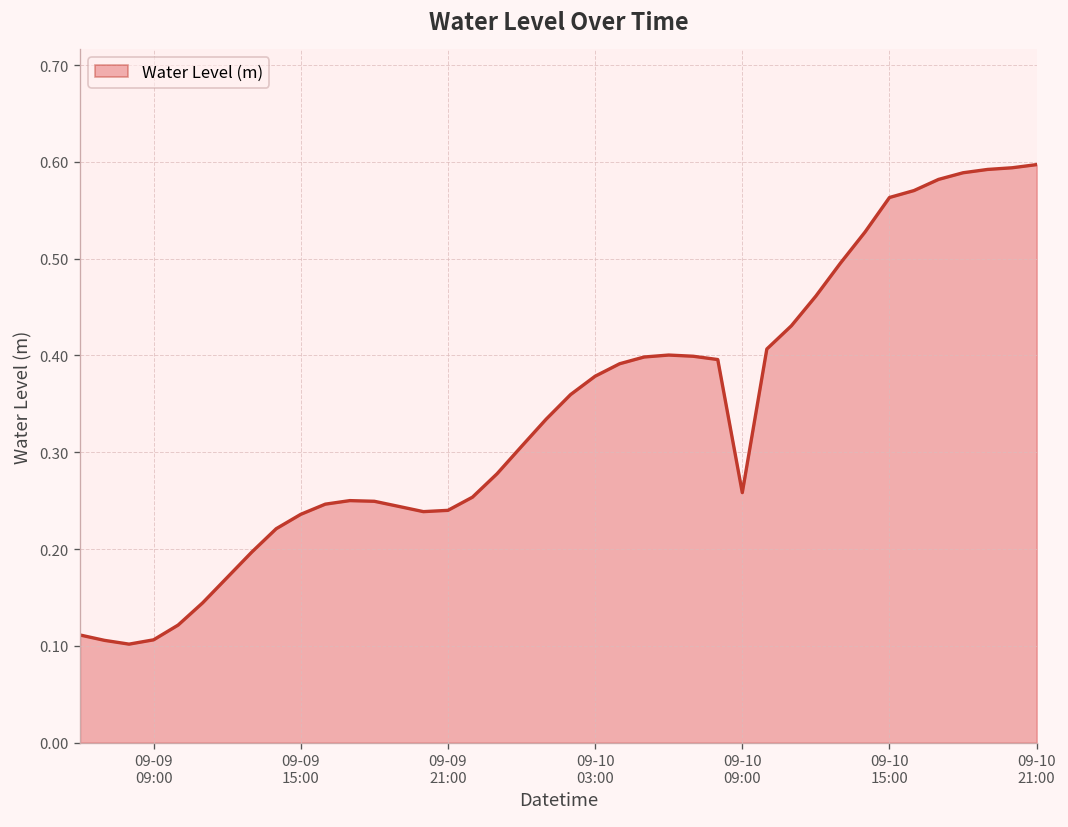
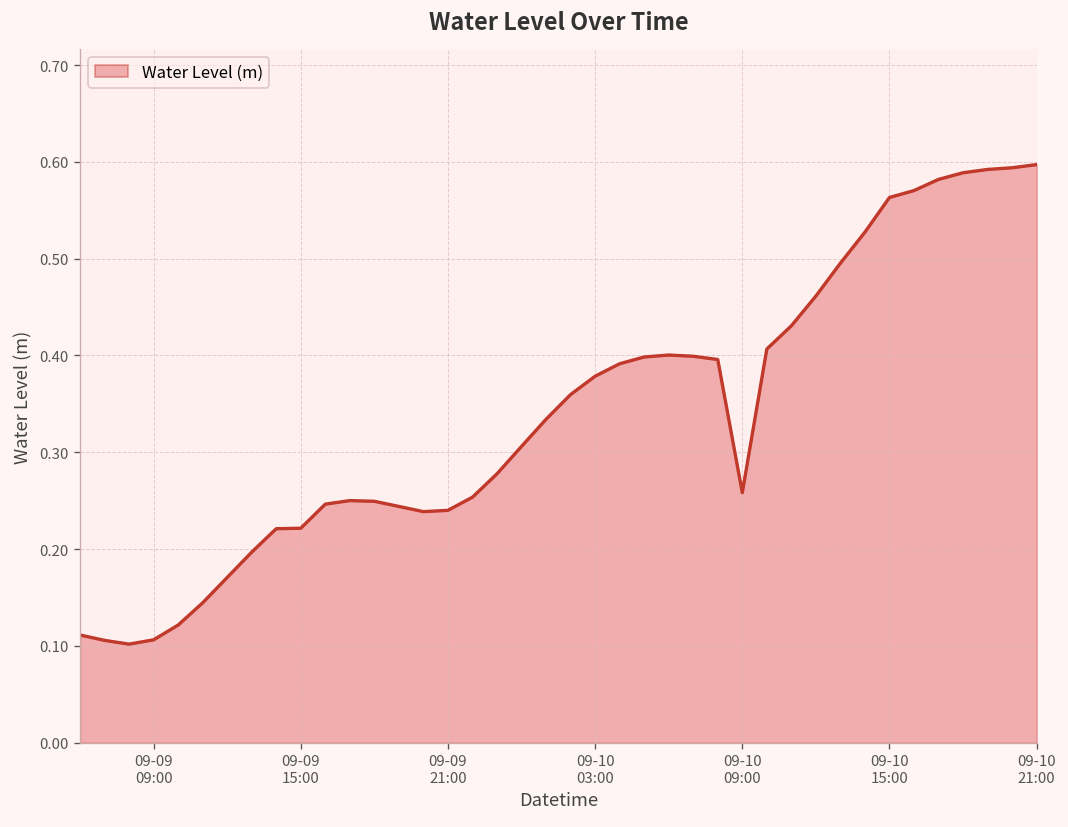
09-09 15:00: 0.24 -> 0.22
